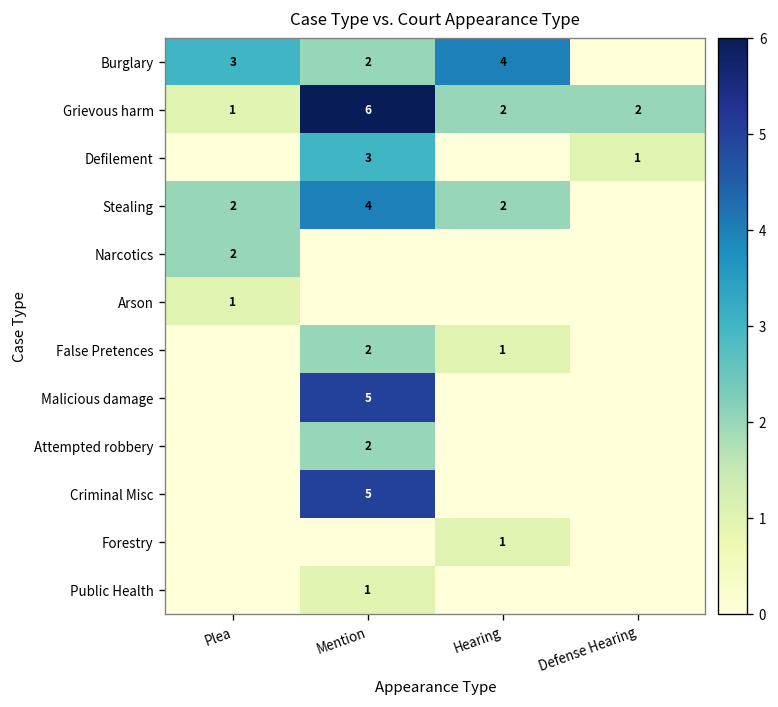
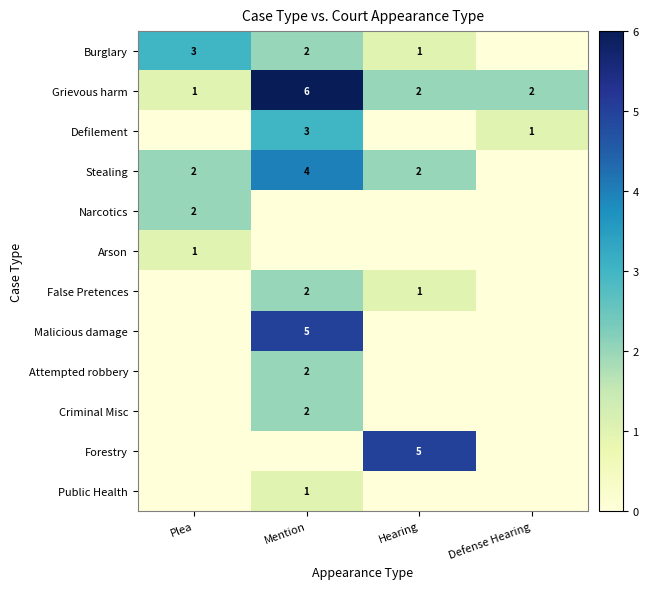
Burglary, Hearing: 4 -> 1
Criminal Misc, Mention: 5 -> 2
Forestry, Hearing: 1 -> 5
